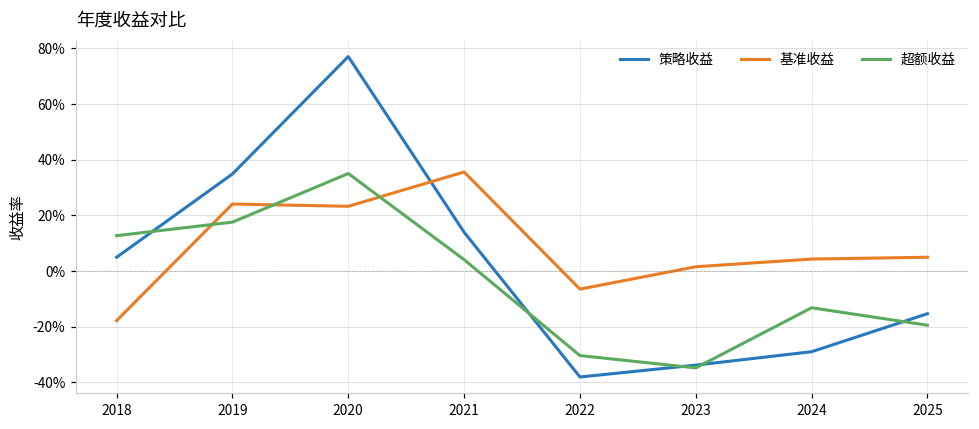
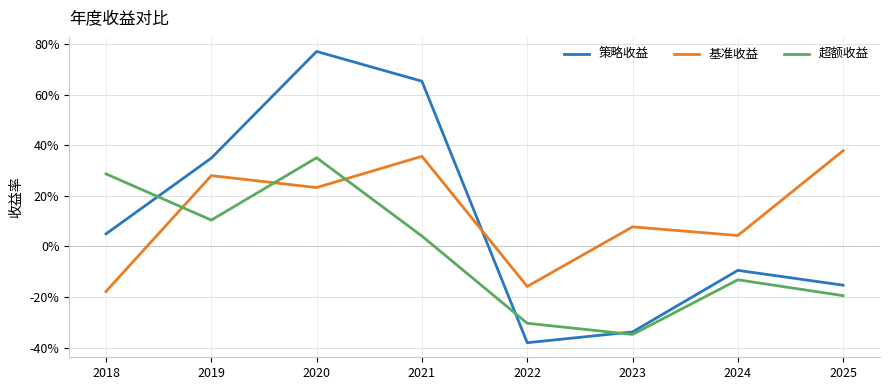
超额收益, 2018: 13% -> 29%
基准收益, 2019: 24% -> 28%
超额收益, 2019: 18% -> 10%
策略收益, 2021: 14% -> 65%
基准收益, 2022: -7% -> -16%
基准收益, 2023: 2% -> 8%
策略收益, 2024: -29% -> -9%
基准收益, 2025: 5% -> 38%
